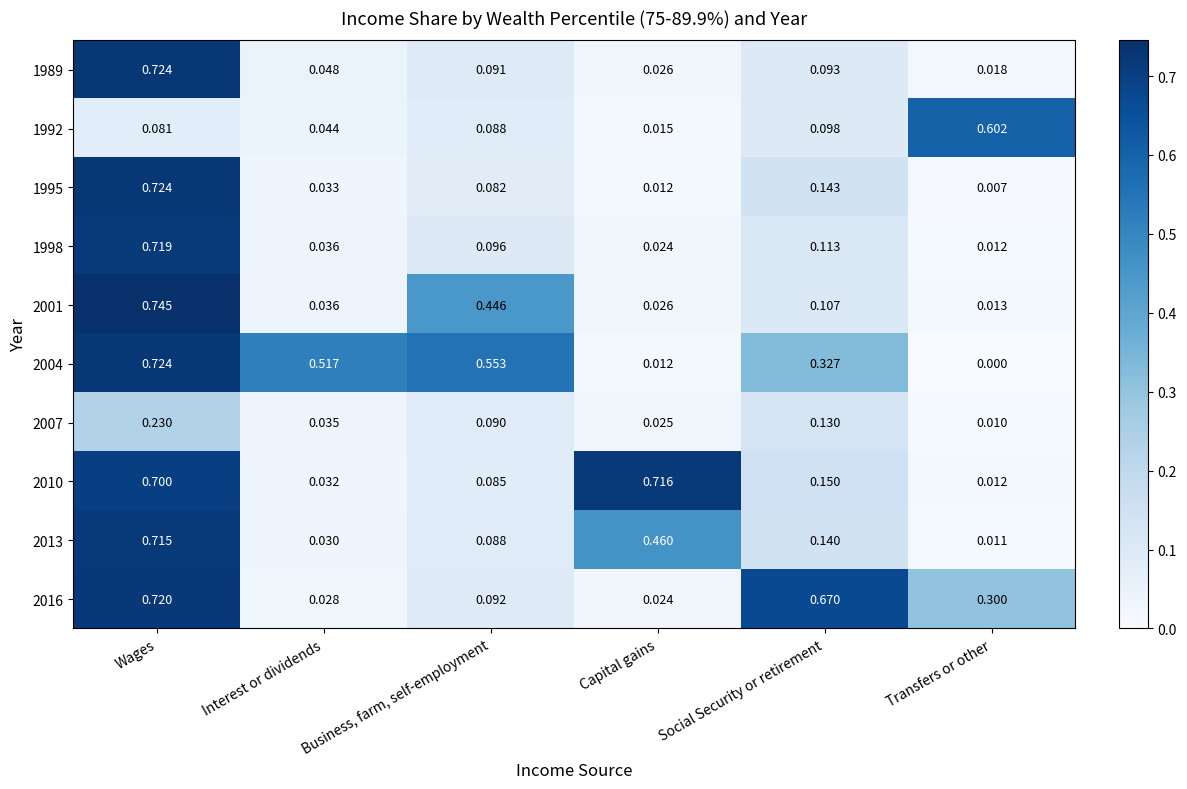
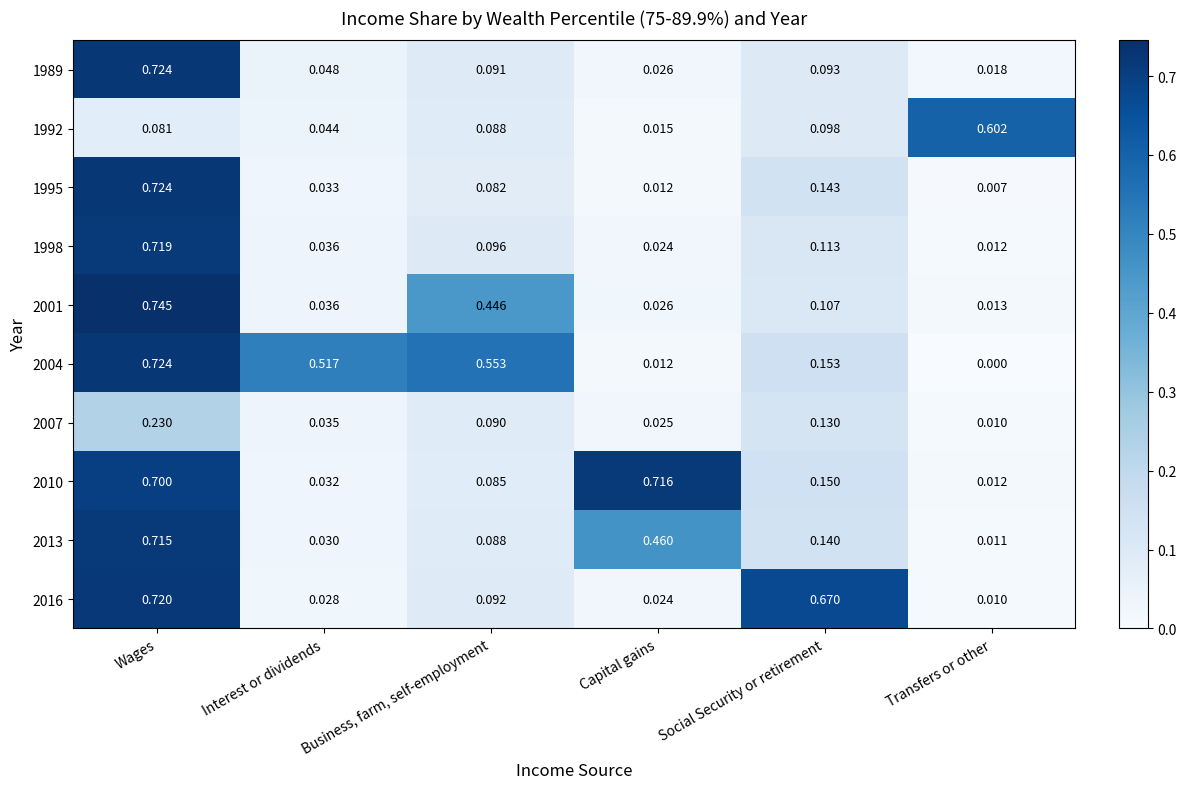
2004, Social Security or retirement: 0.327 -> 0.153
2016, Transfers or other: 0.300 -> 0.010
